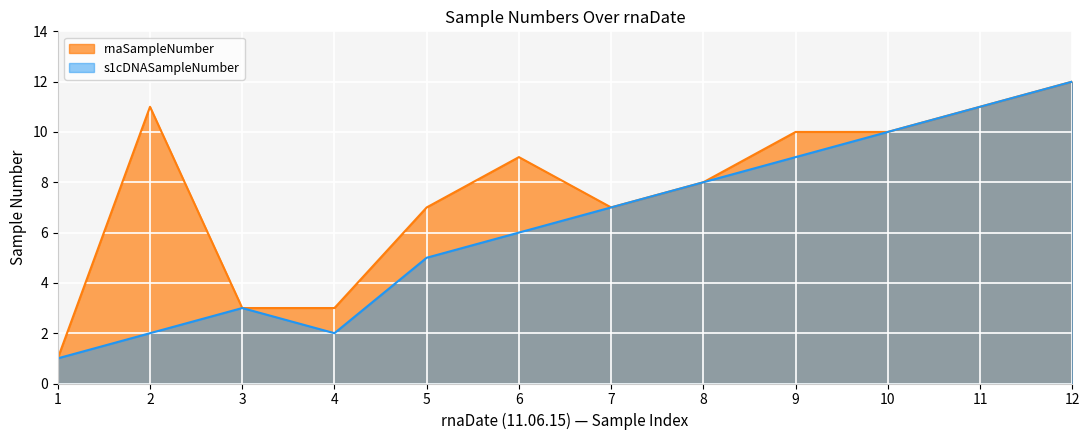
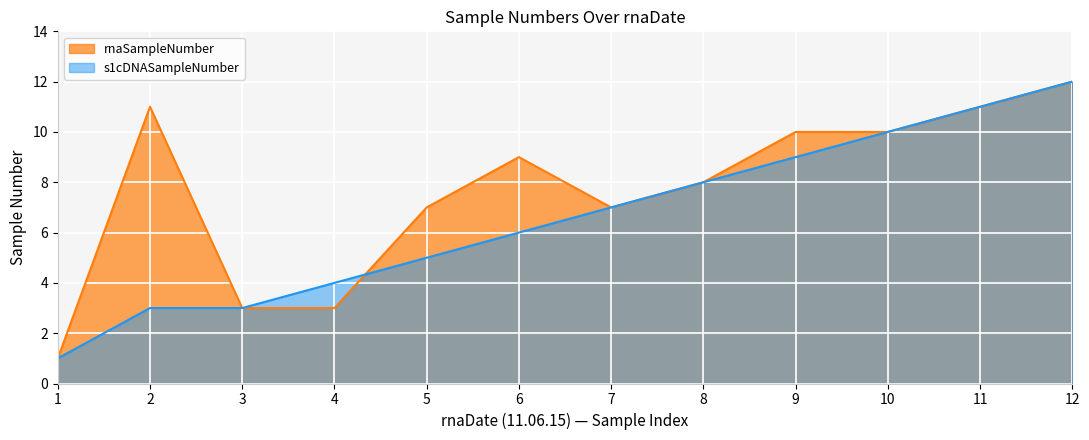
s1cDNASampleNumber, 2: 2 -> 3
s1cDNASampleNumber, 4: 2 -> 4
